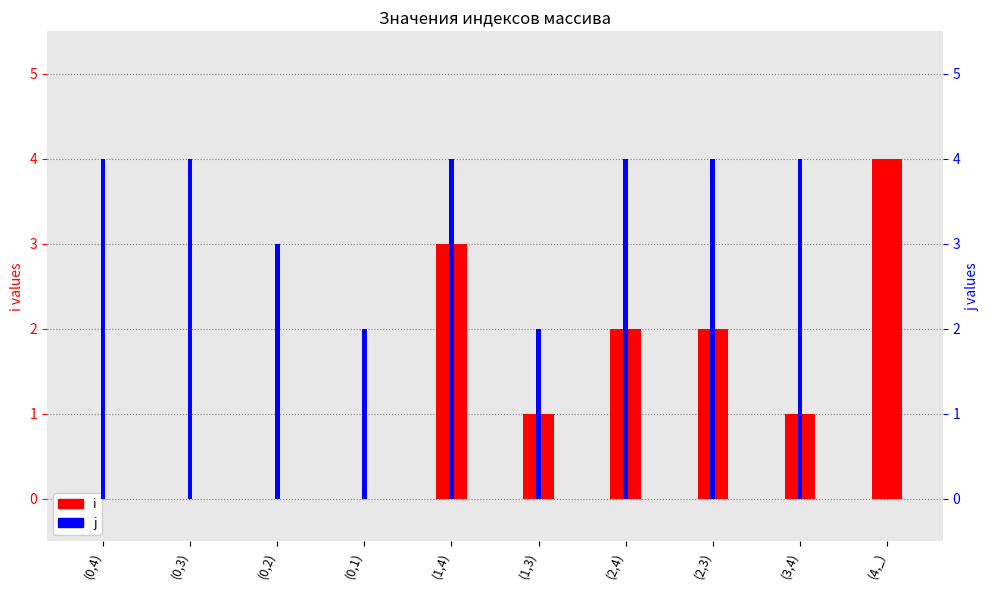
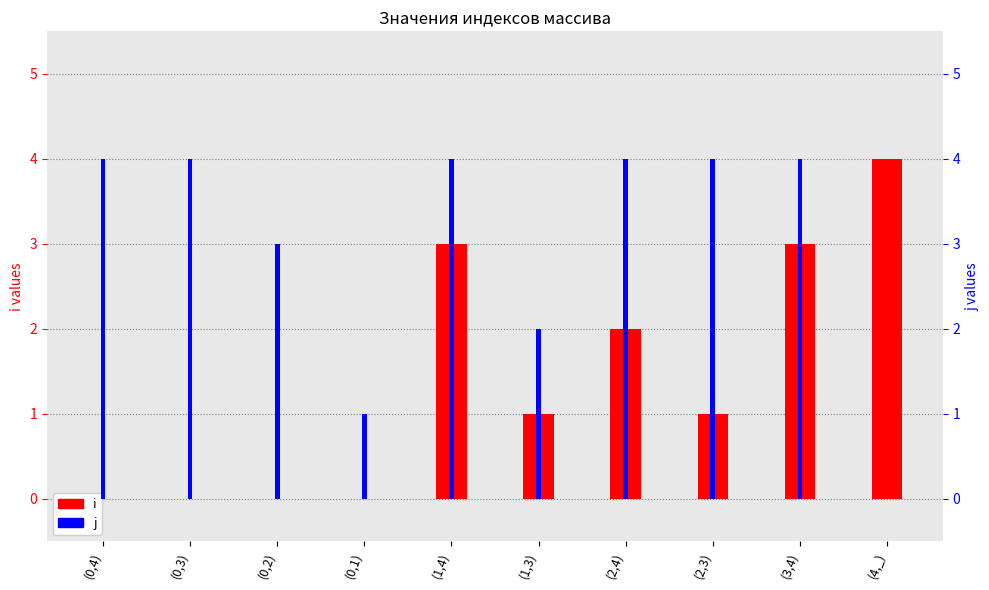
i, (2,3): 2 -> 1
i, (3,4): 1 -> 3
j, (0,1): 2 -> 1
